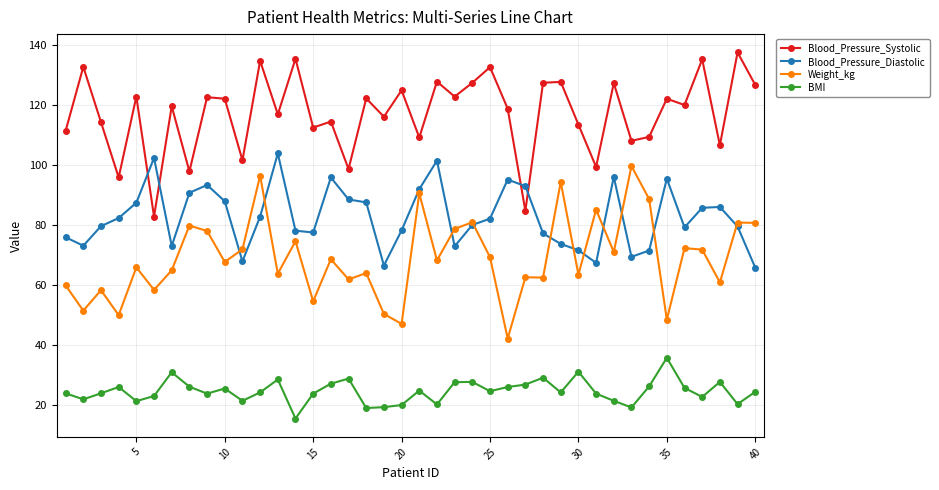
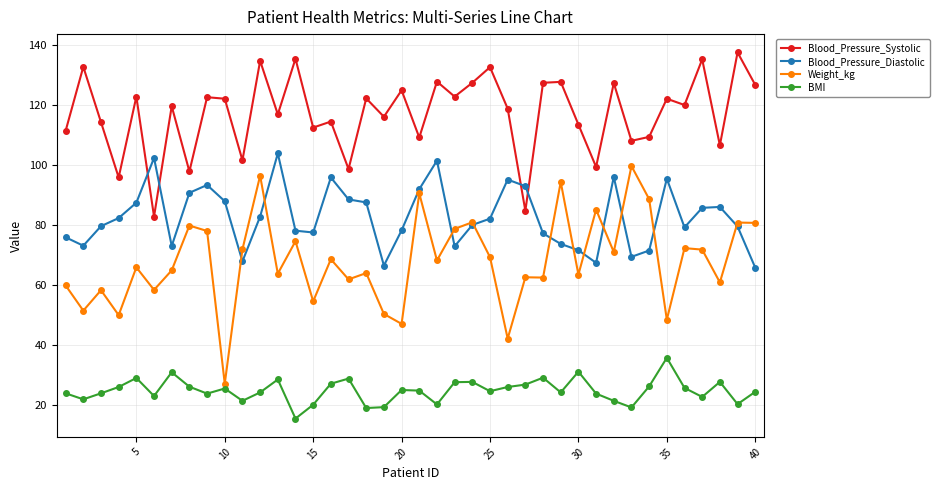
BMI, 5: 21 -> 29
Weight_kg, 10: 68 -> 27
BMI, 15: 24 -> 20
BMI, 20: 20 -> 25
